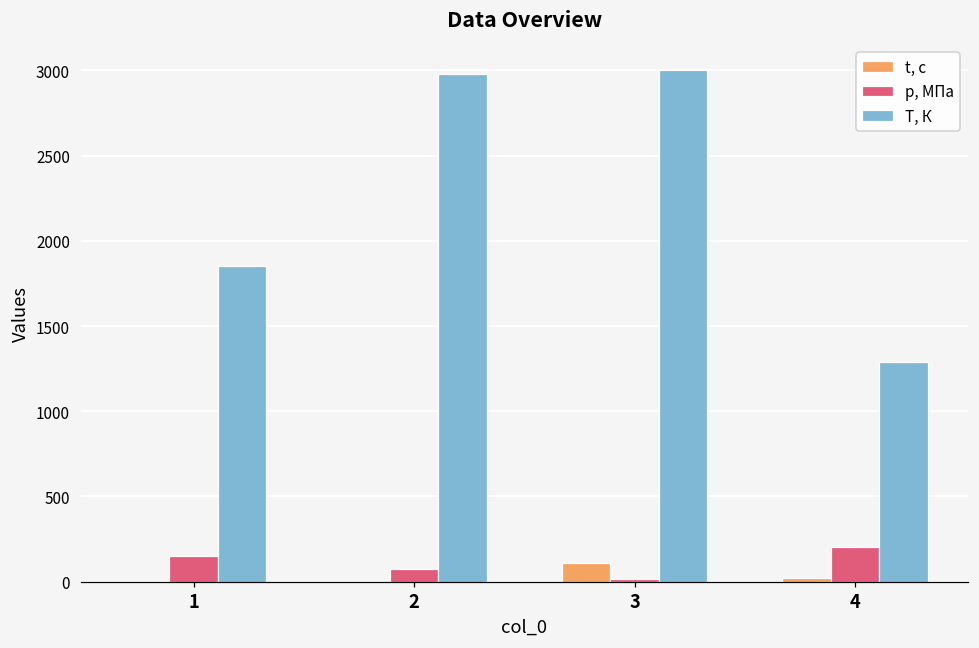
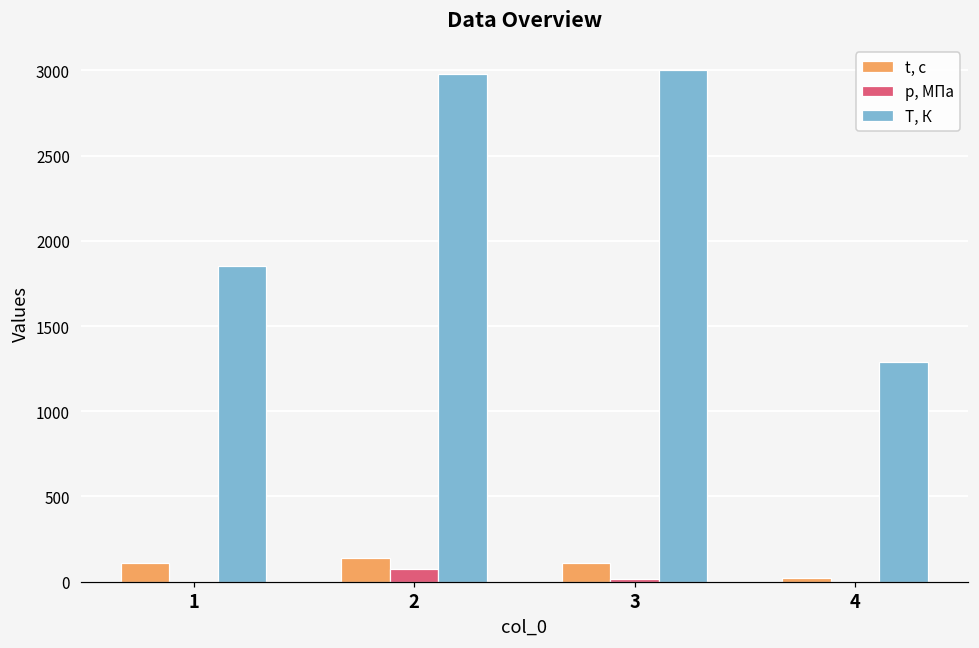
t, с, 1: 0 -> 110
p, МПа, 1: 150 -> 0
t, с, 2: 0 -> 140
p, МПа, 4: 200 -> 0
